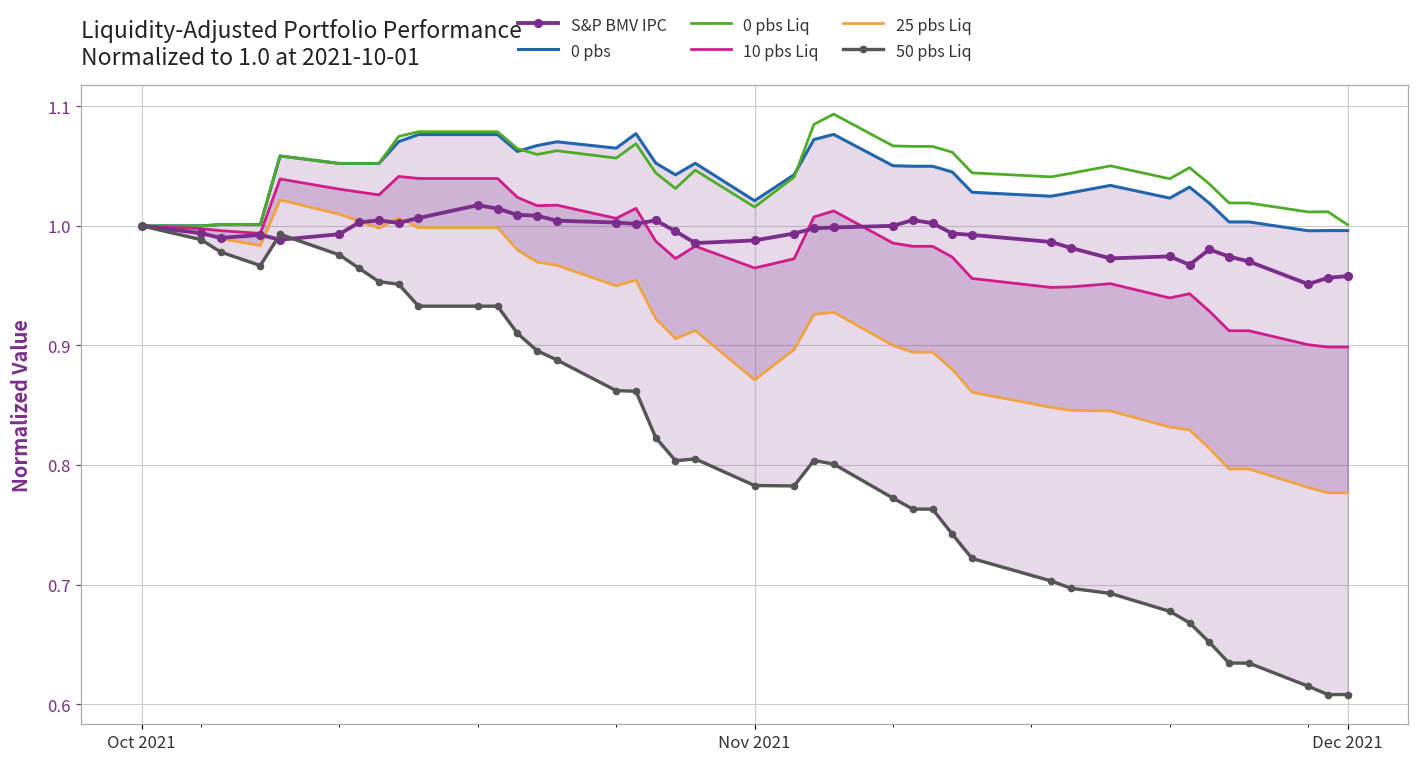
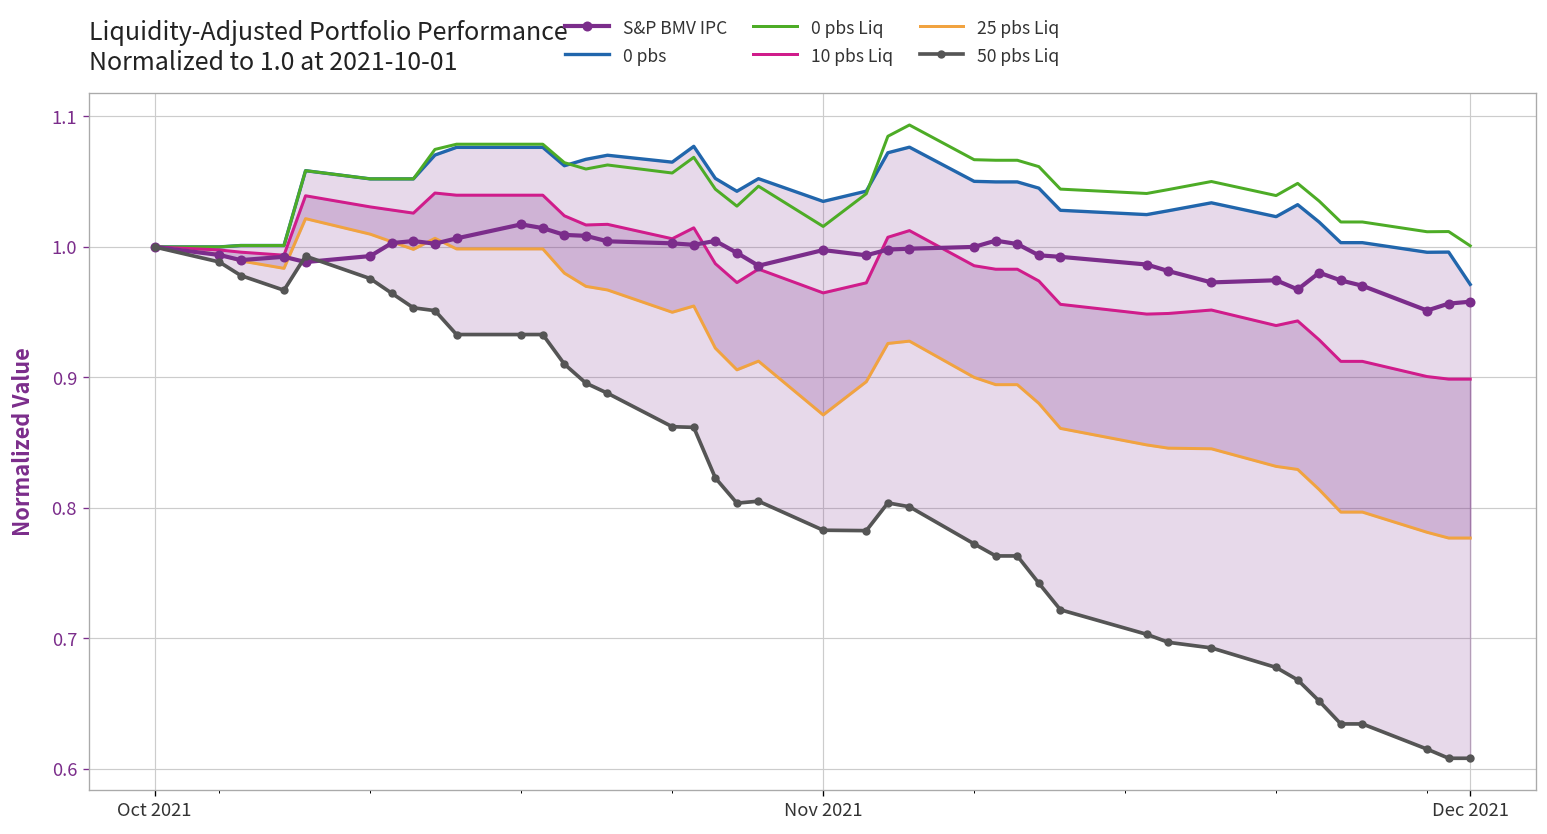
S&P BMV IPC, Nov 2021: 0.988 -> 0.998
0 pbs, Nov 2021: 1.021 -> 1.035
0 pbs, Dec 2021: 0.996 -> 0.971
